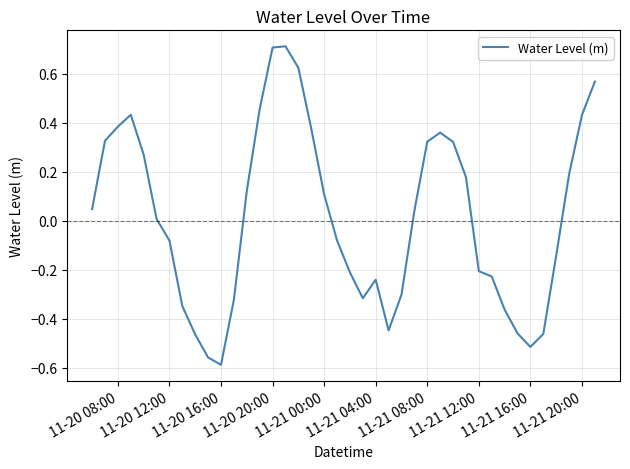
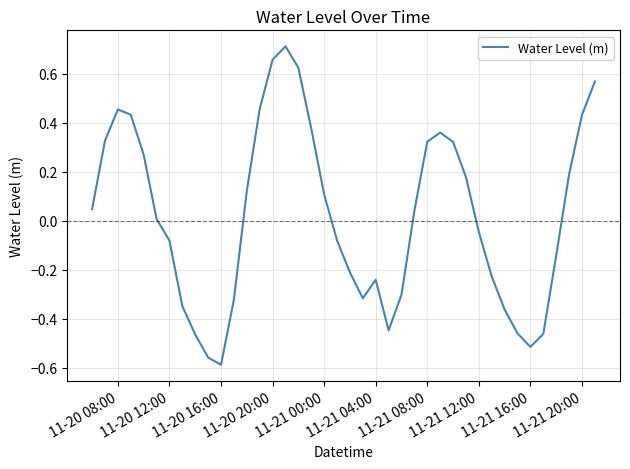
11-20 08:00: 0.38 -> 0.45
11-20 20:00: 0.71 -> 0.66
11-21 12:00: -0.21 -> -0.05
